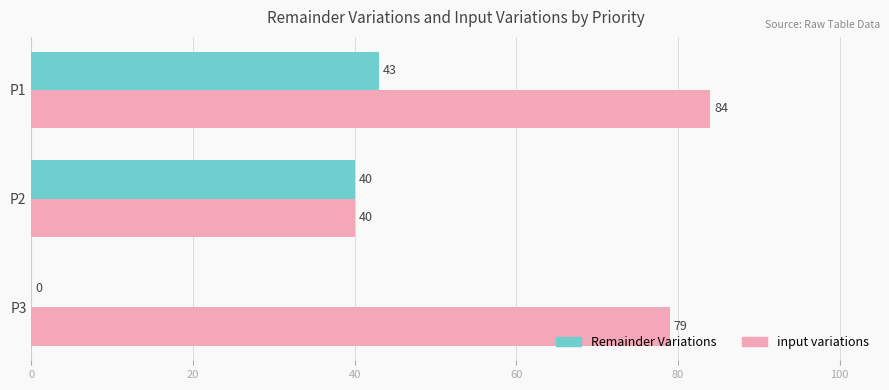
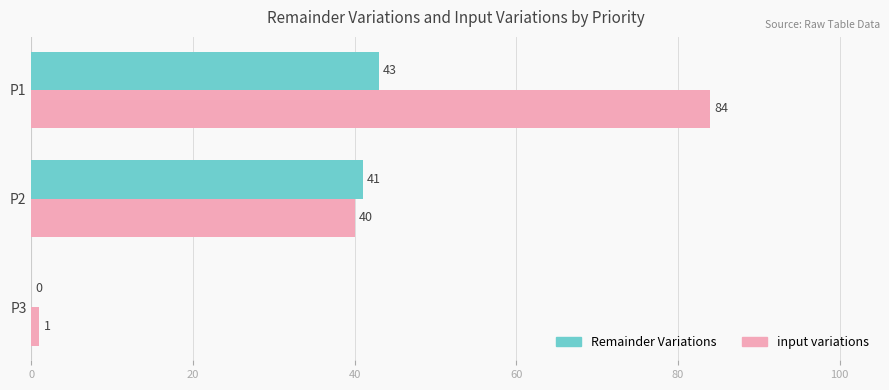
Remainder Variations, P2: 40 -> 41
input variations, P3: 79 -> 1
